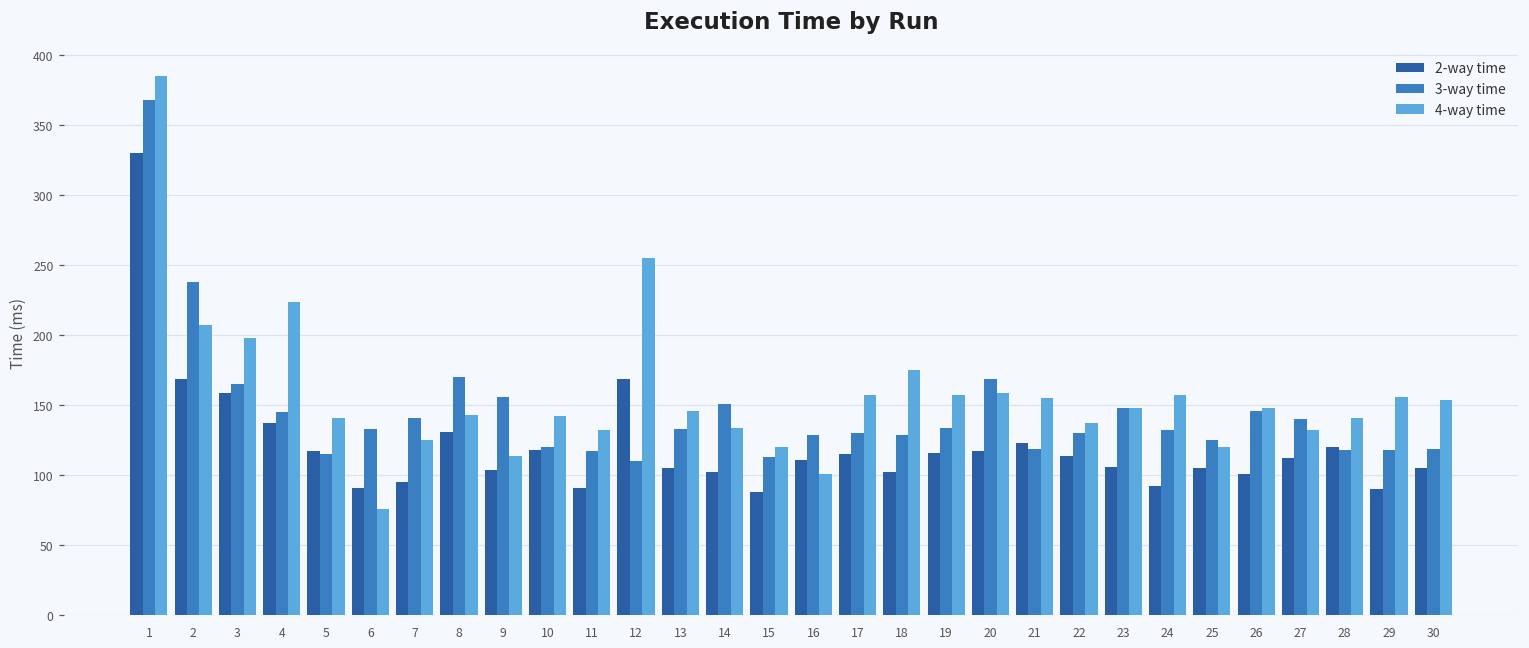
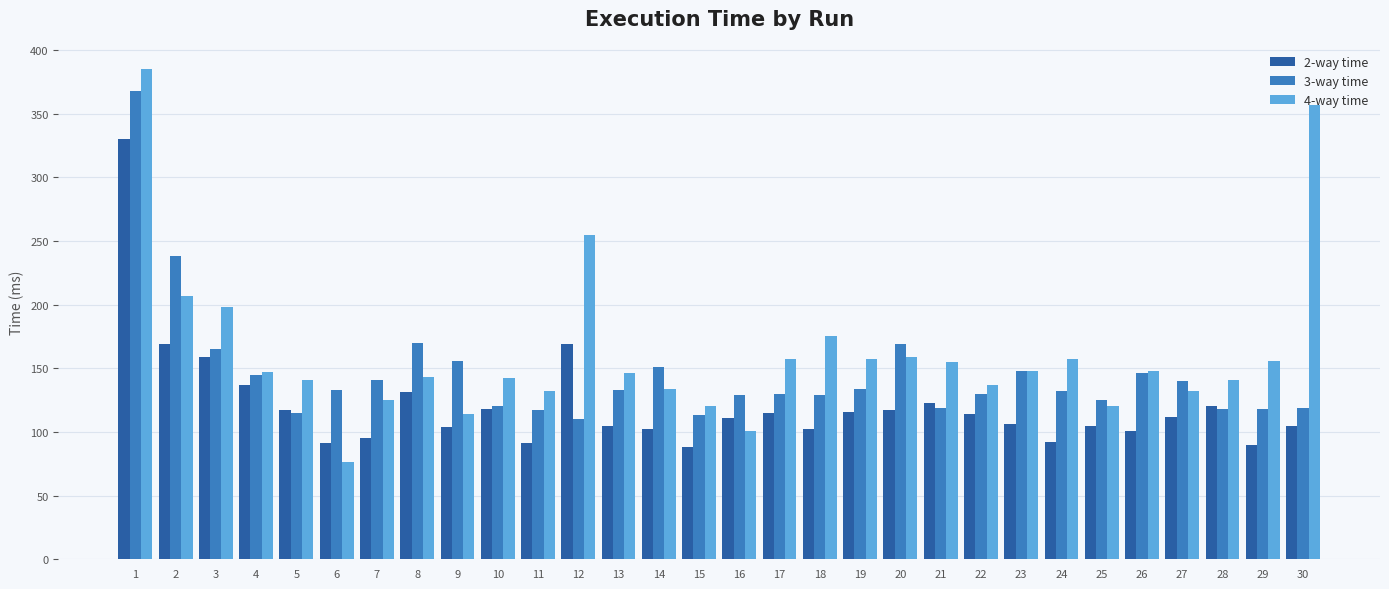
4-way time, 4: 224 -> 147
4-way time, 30: 154 -> 357
